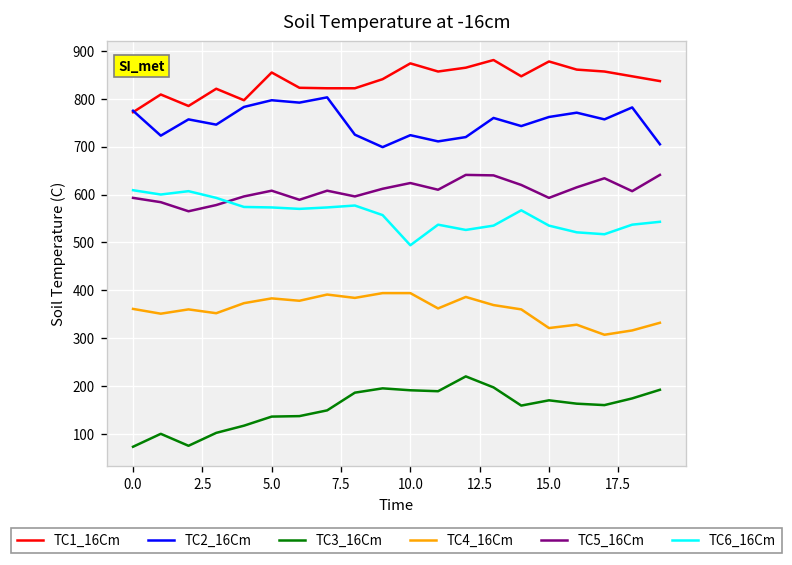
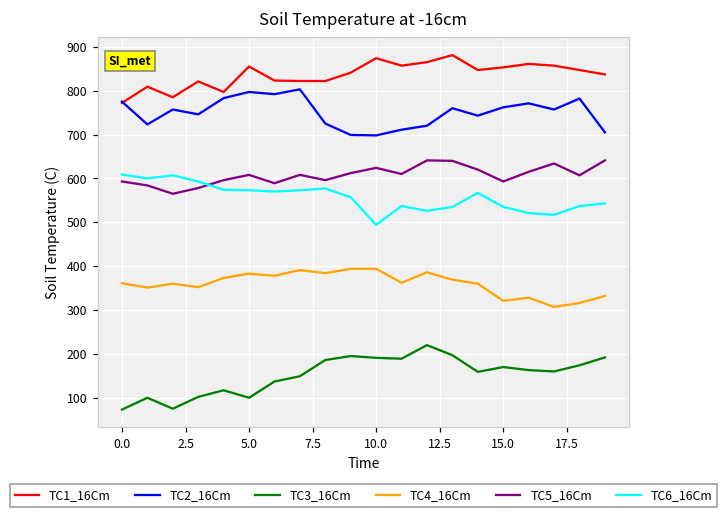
TC3_16Cm, 5.0: 140 -> 100
TC2_16Cm, 10.0: 720 -> 700
TC1_16Cm, 15.0: 880 -> 850
